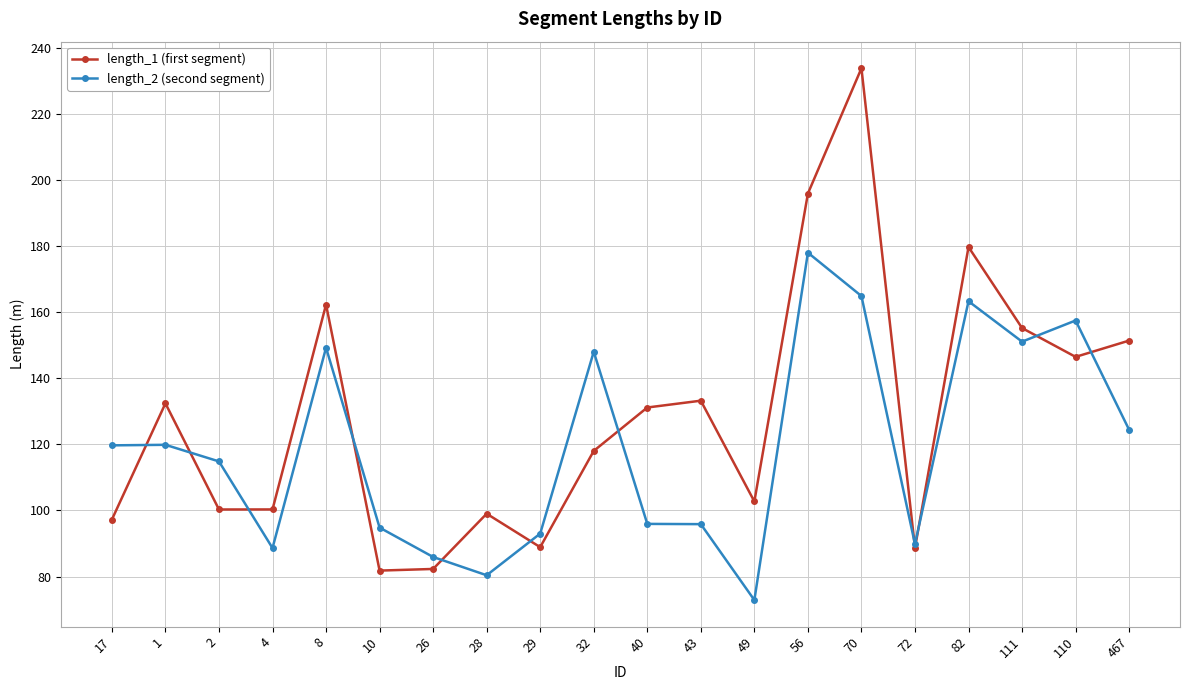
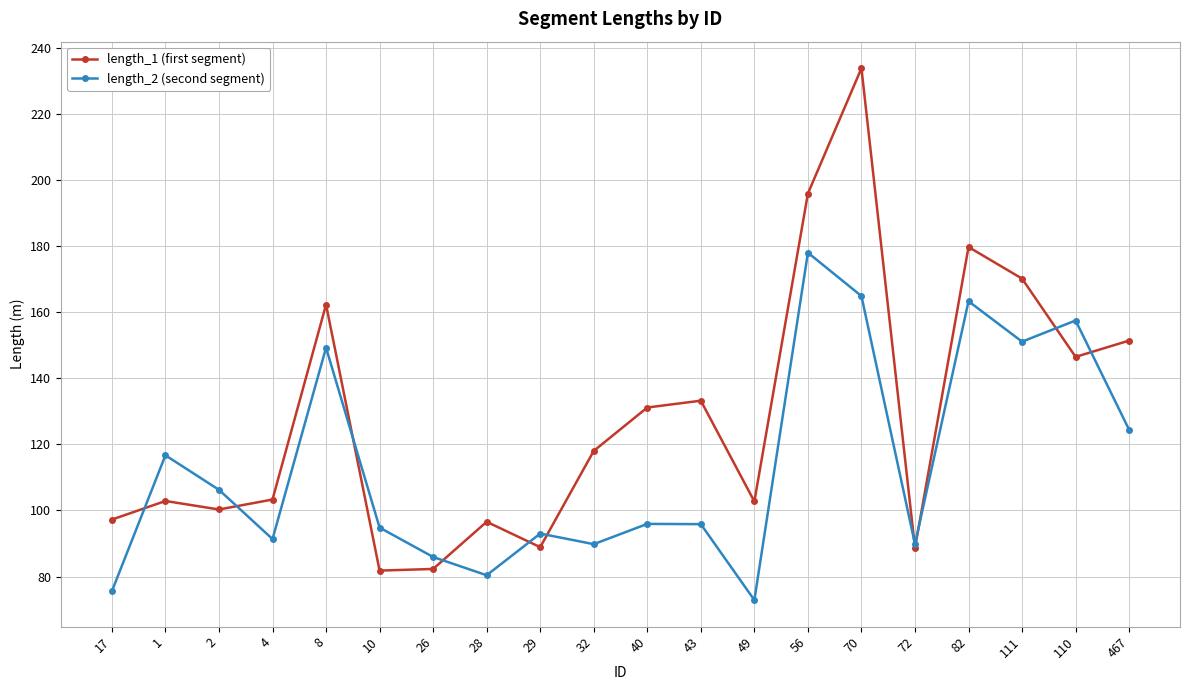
length_2 (second segment), 17: 120 -> 76
length_1 (first segment), 1: 132 -> 103
length_2 (second segment), 1: 120 -> 117
length_2 (second segment), 2: 115 -> 106
length_1 (first segment), 4: 100 -> 103
length_2 (second segment), 4: 89 -> 91
length_1 (first segment), 28: 99 -> 97
length_2 (second segment), 32: 148 -> 90
length_1 (first segment), 111: 155 -> 170
